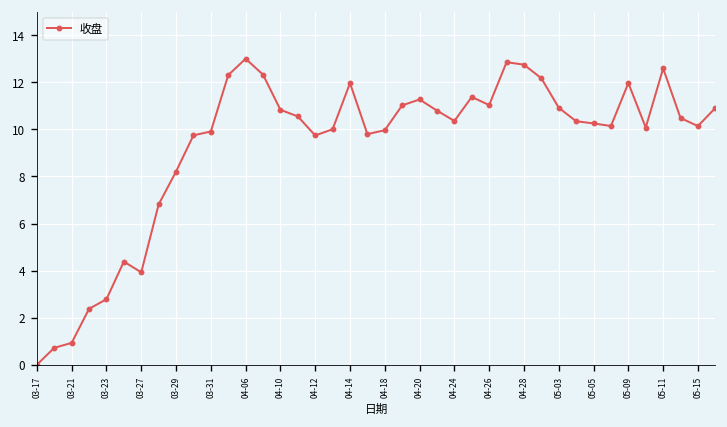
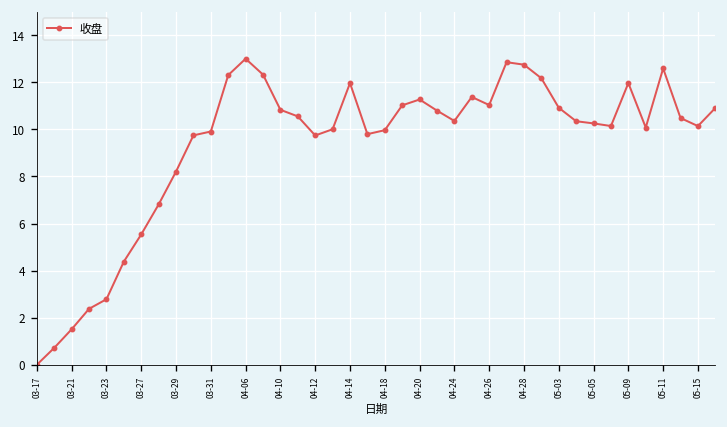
03-21: 0.9 -> 1.5
03-27: 3.9 -> 5.5
